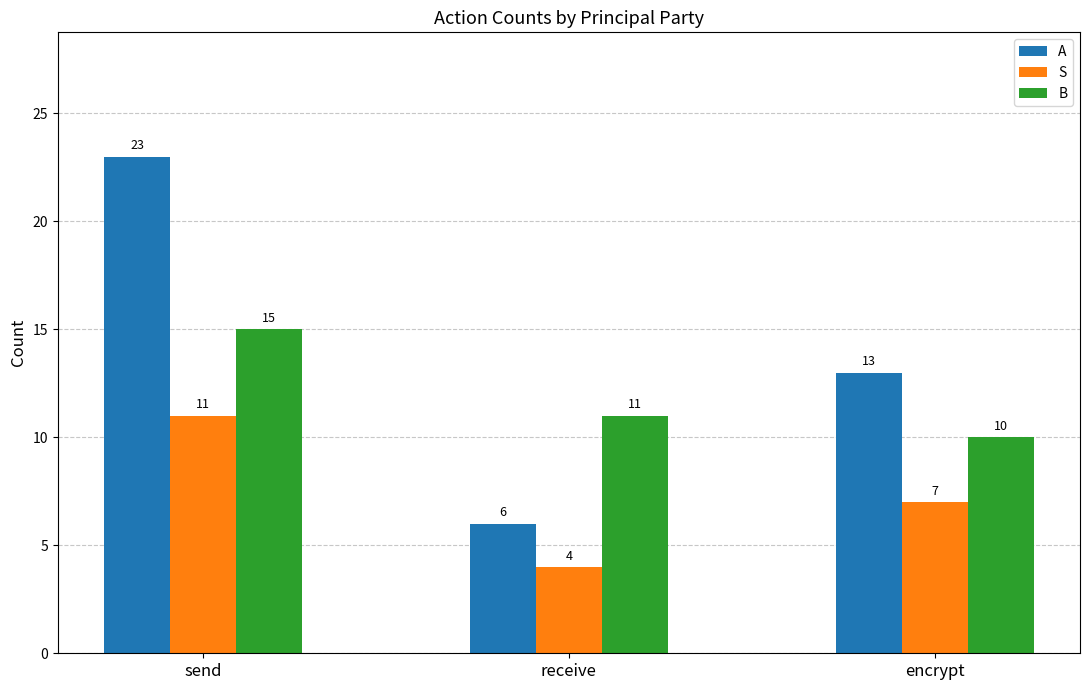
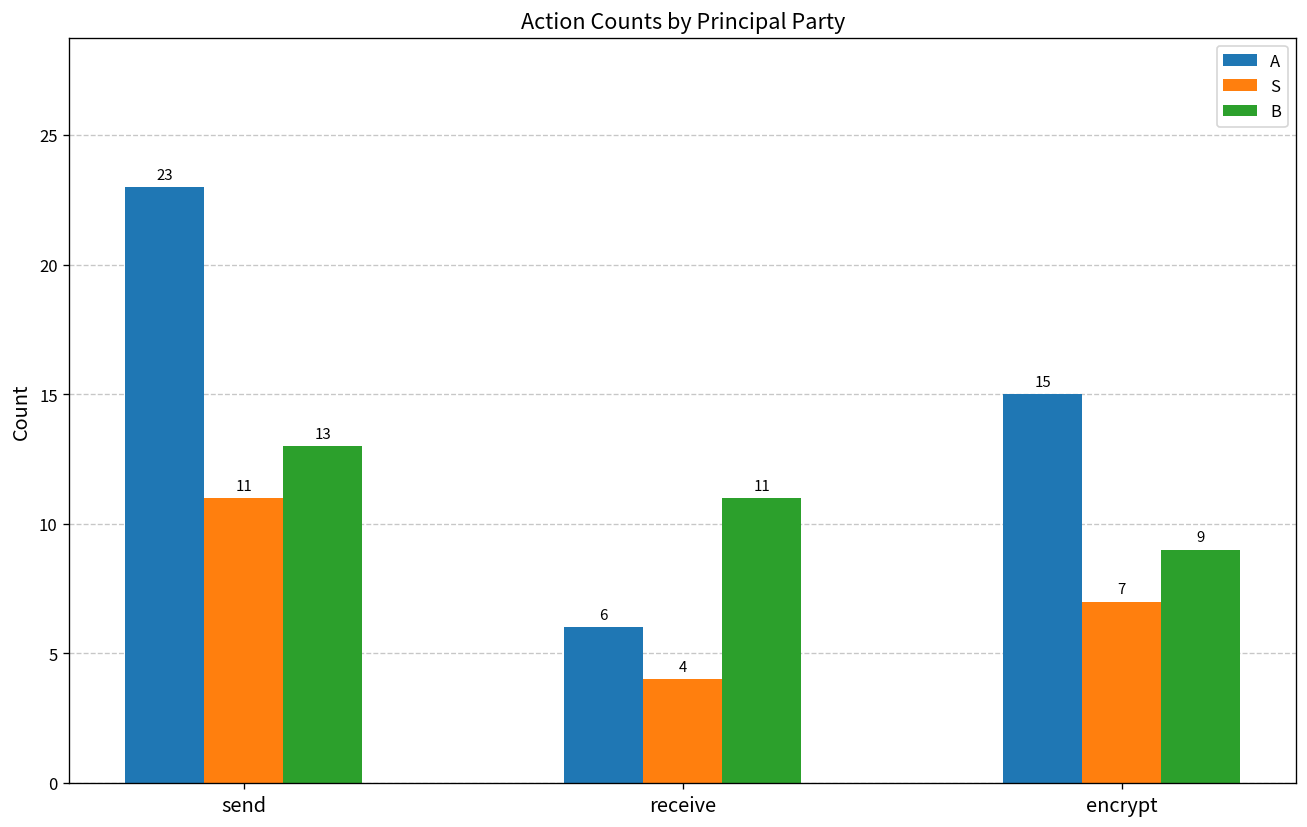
B, send: 15 -> 13
A, encrypt: 13 -> 15
B, encrypt: 10 -> 9
